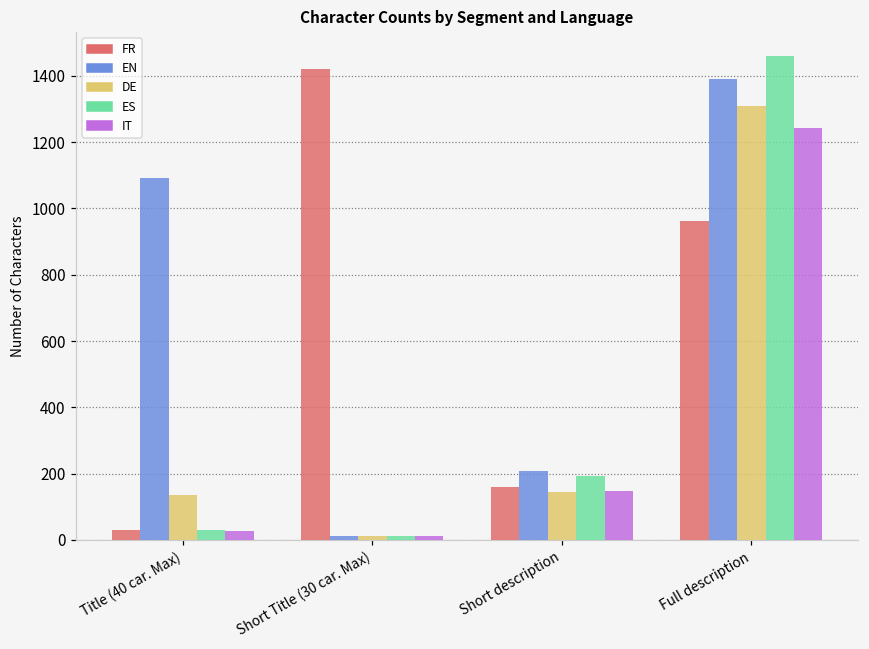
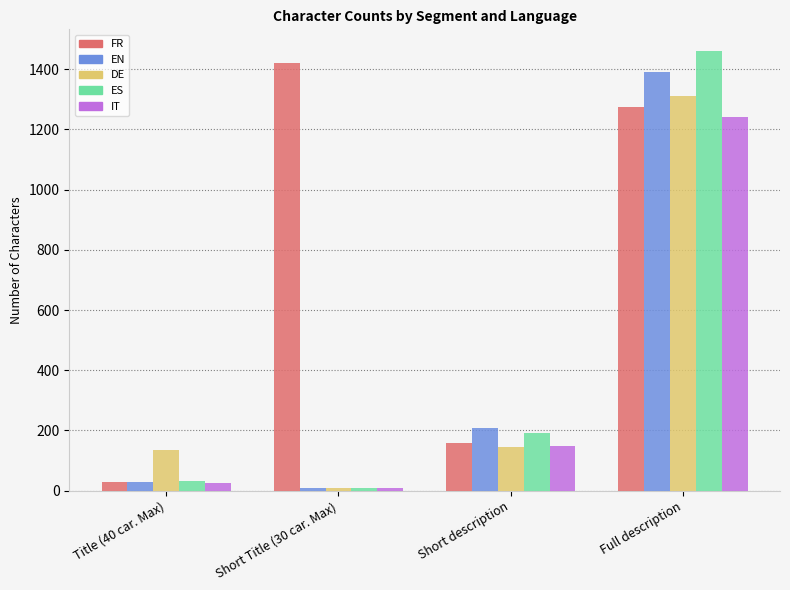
EN, Title (40 car. Max): 1090 -> 30
FR, Full description: 960 -> 1270
